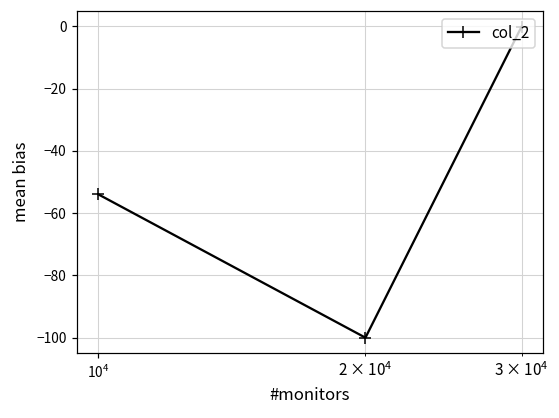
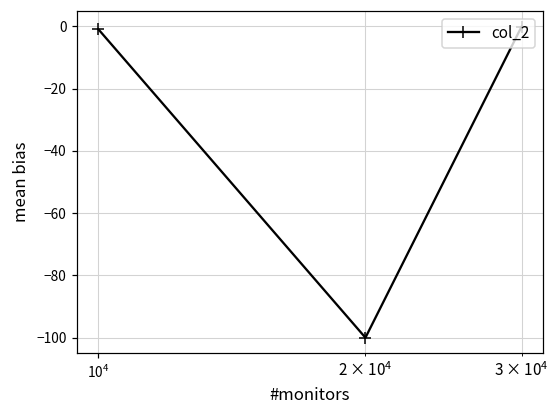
10^4: -54 -> -1
